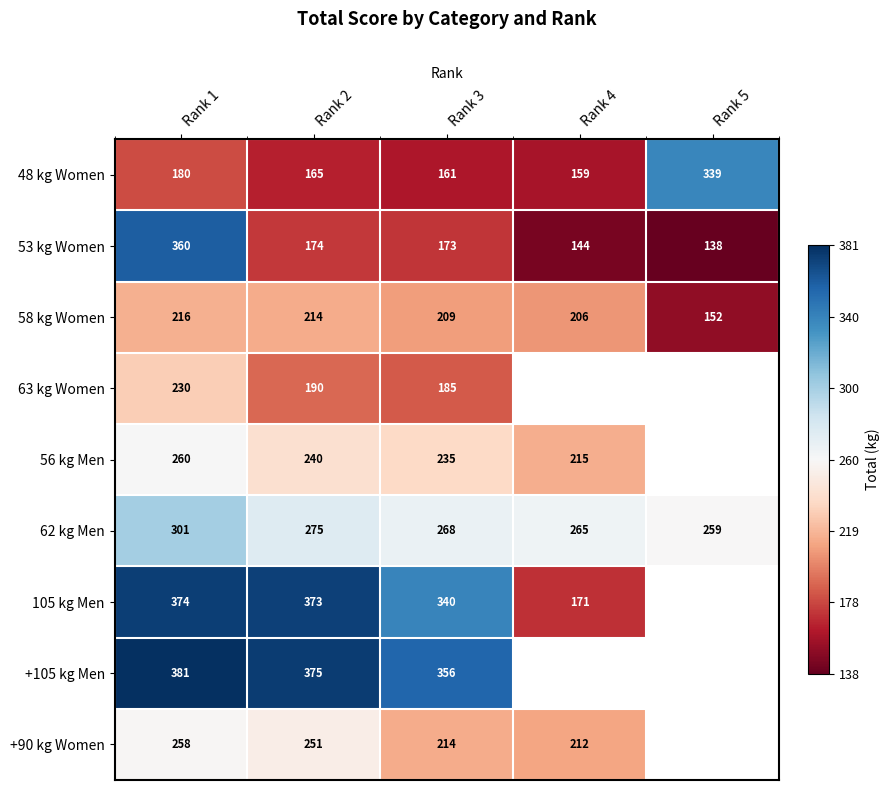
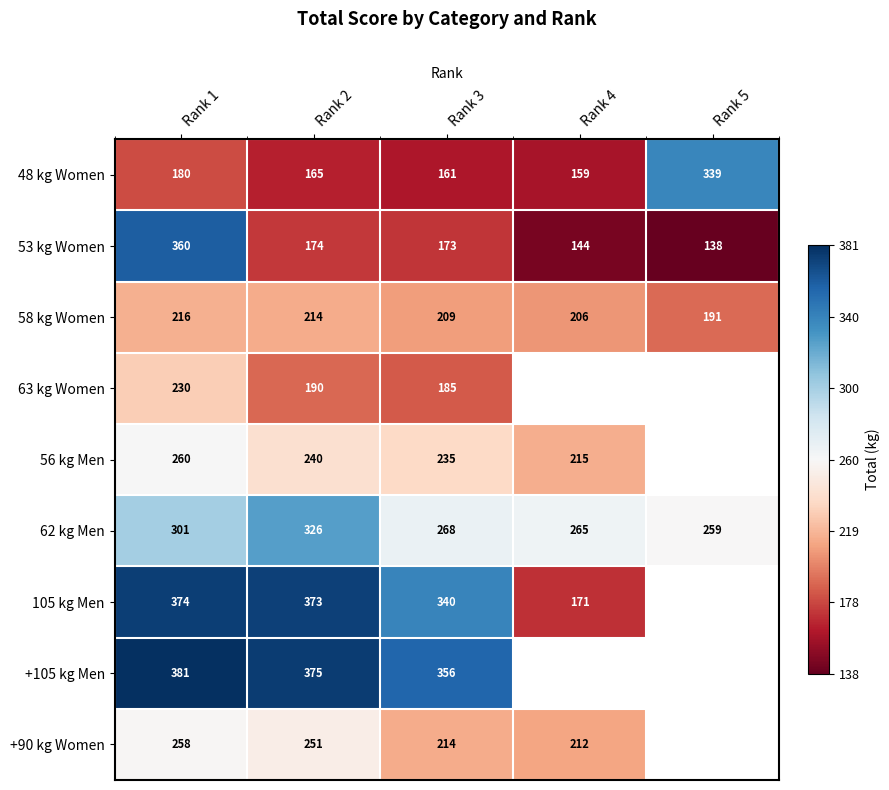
58 kg Women, Rank 5: 152 -> 191
62 kg Men, Rank 2: 275 -> 326
